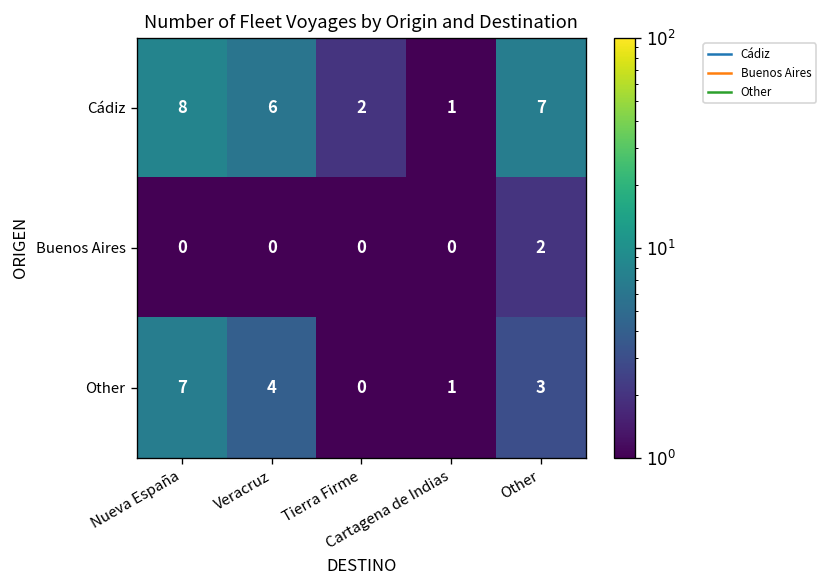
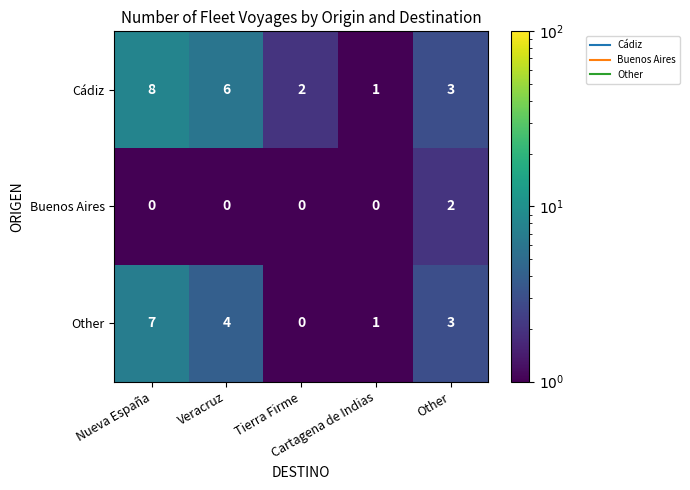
Cádiz, Other: 7 -> 3
